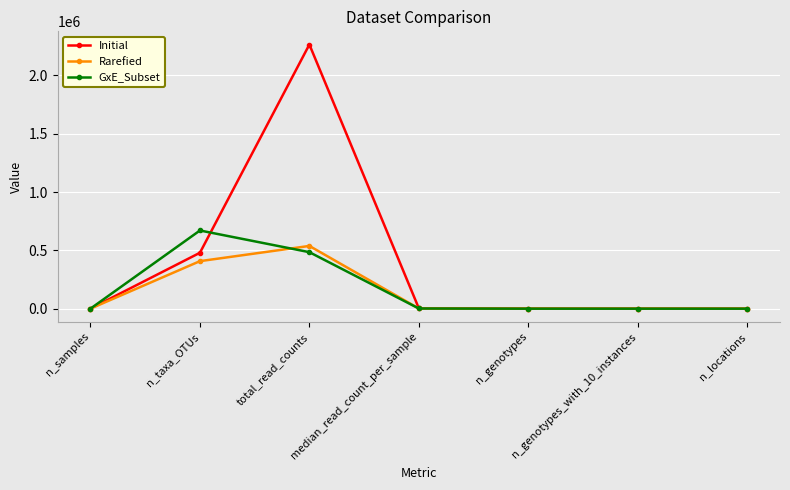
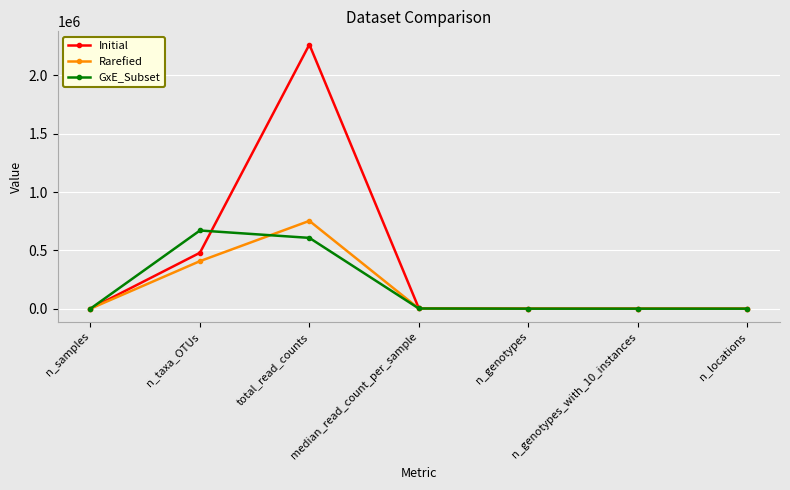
Rarefied, total_read_counts: 540000 -> 750000
GxE_Subset, total_read_counts: 480000 -> 610000
